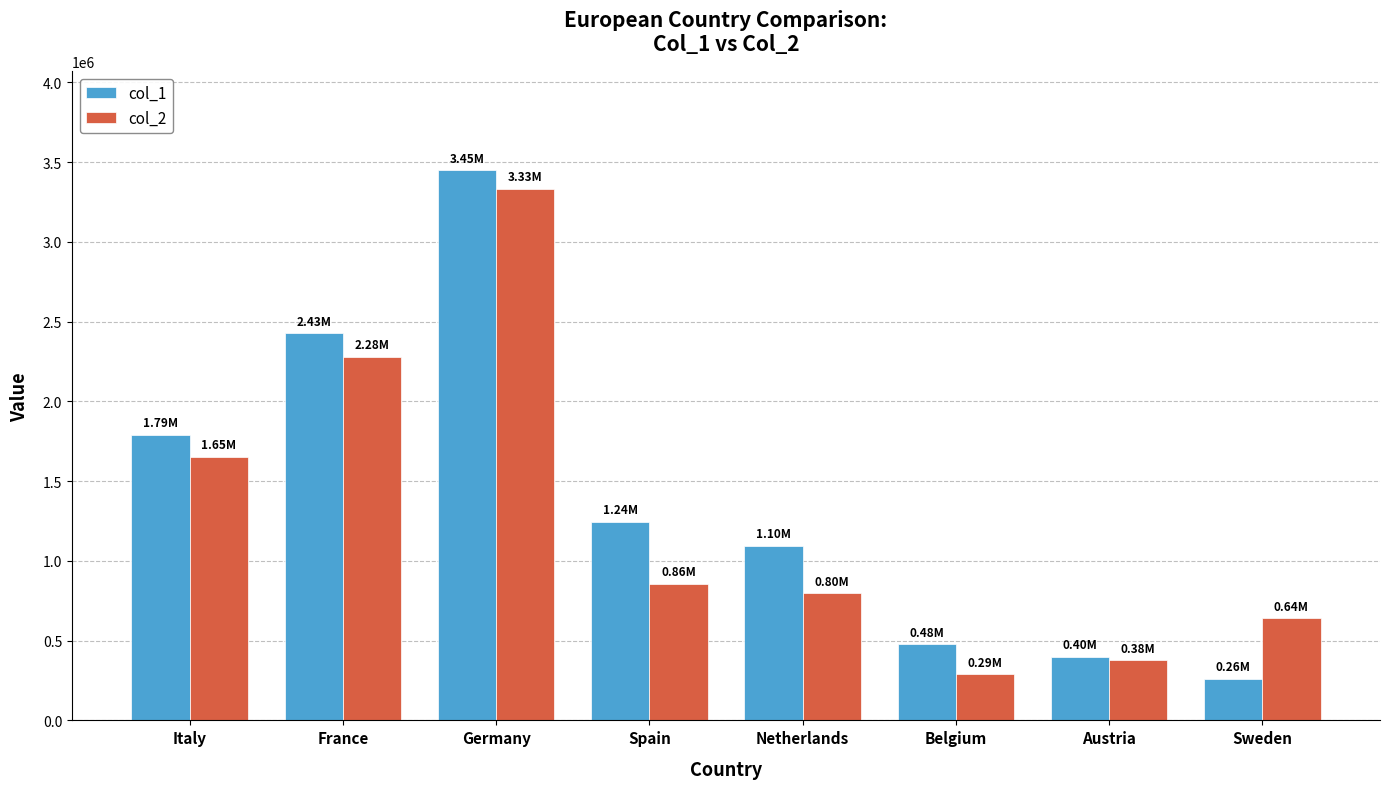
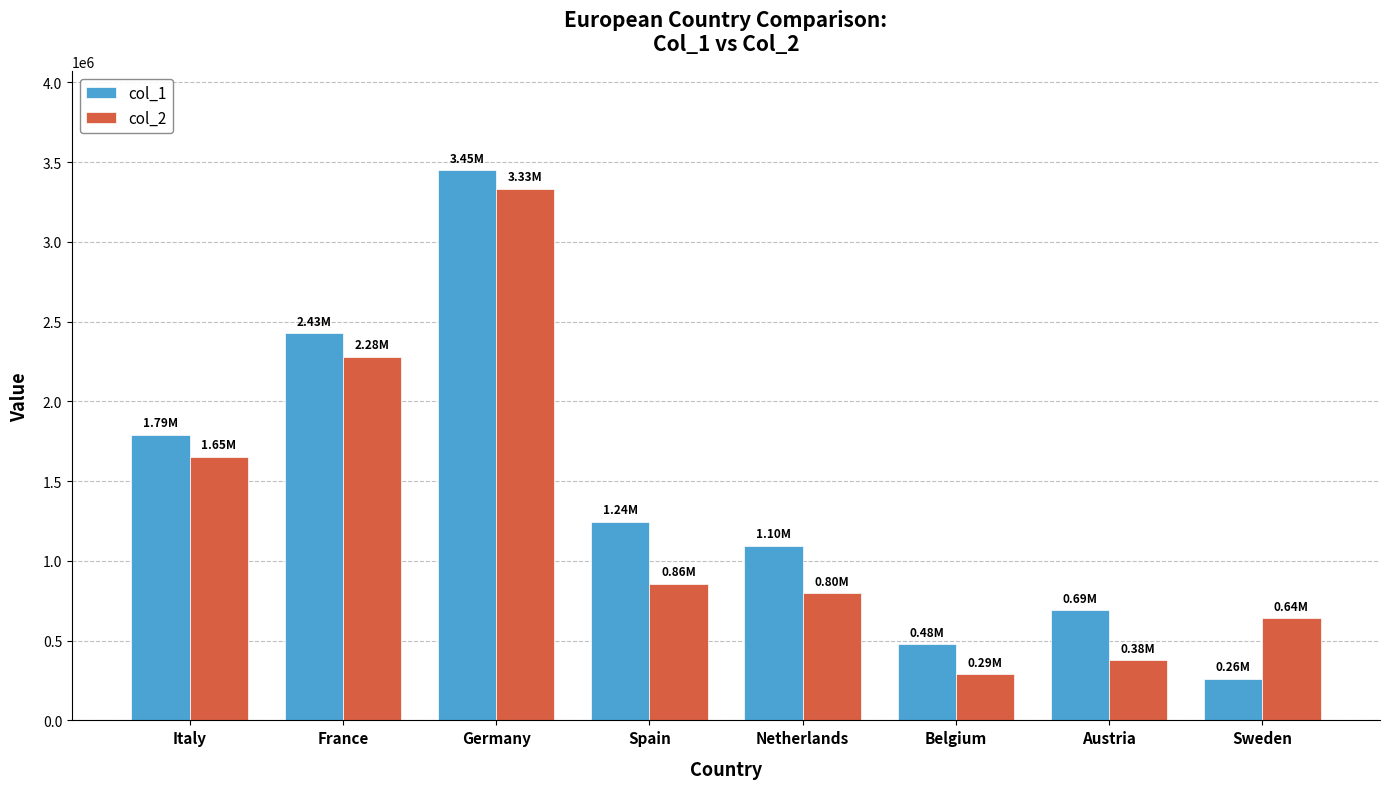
col_1, Austria: 0.40M -> 0.69M
